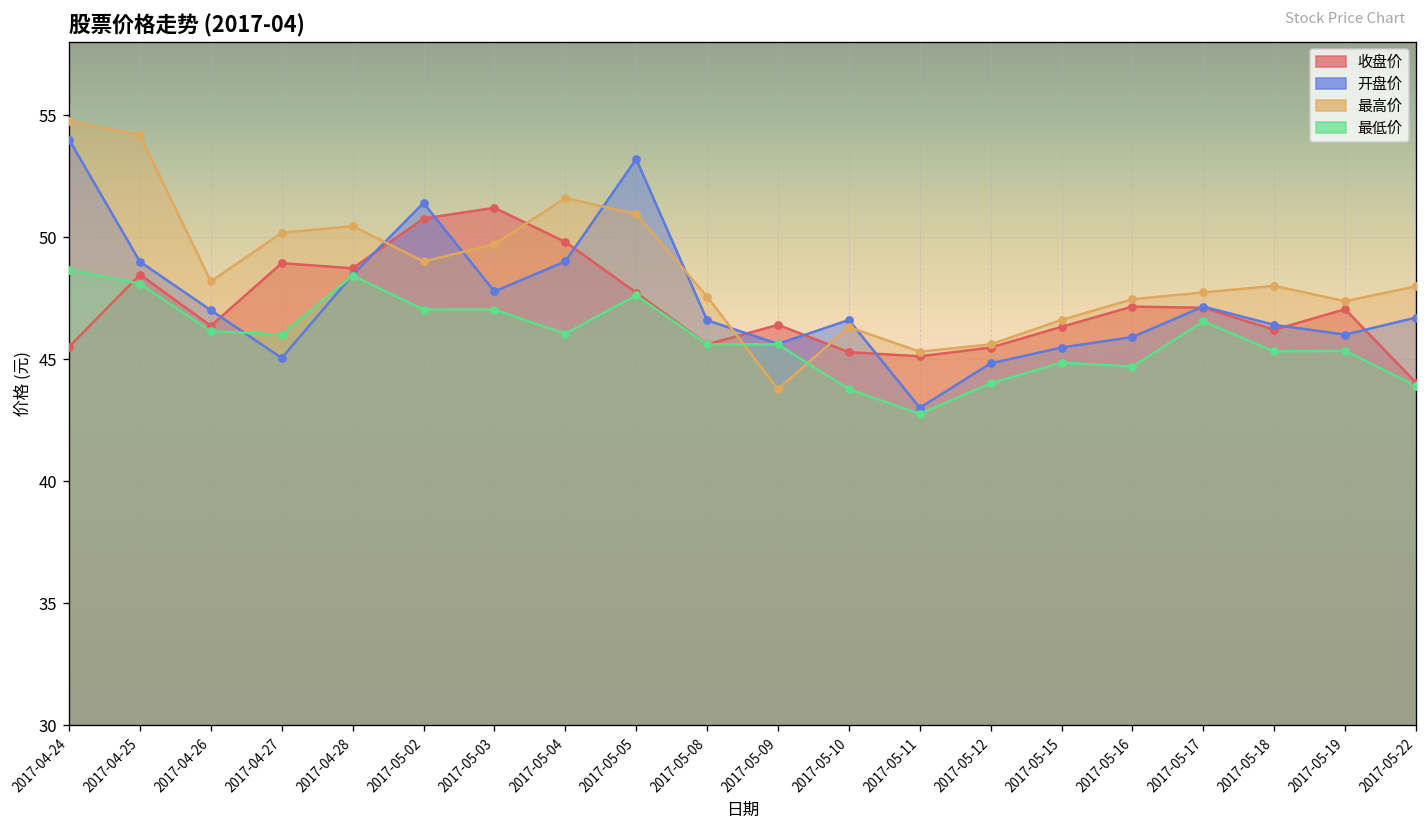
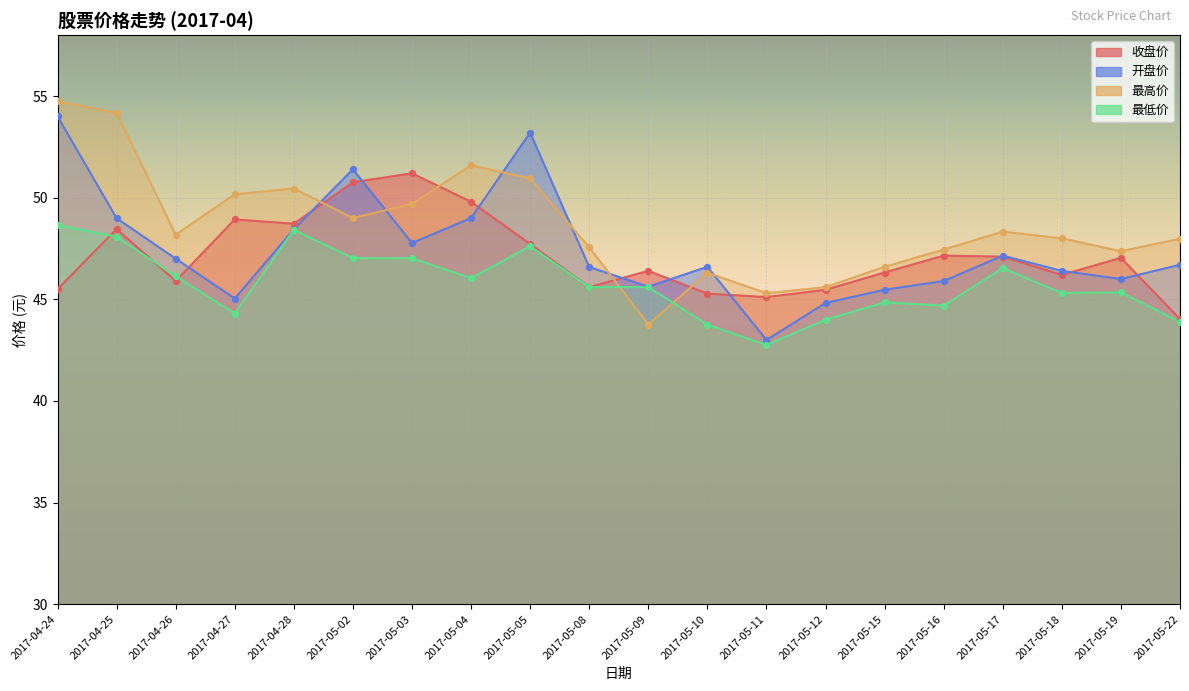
收盘价, 2017-04-26: 46.4 -> 45.9
最低价, 2017-04-27: 46.0 -> 44.3
最高价, 2017-05-17: 47.7 -> 48.3
